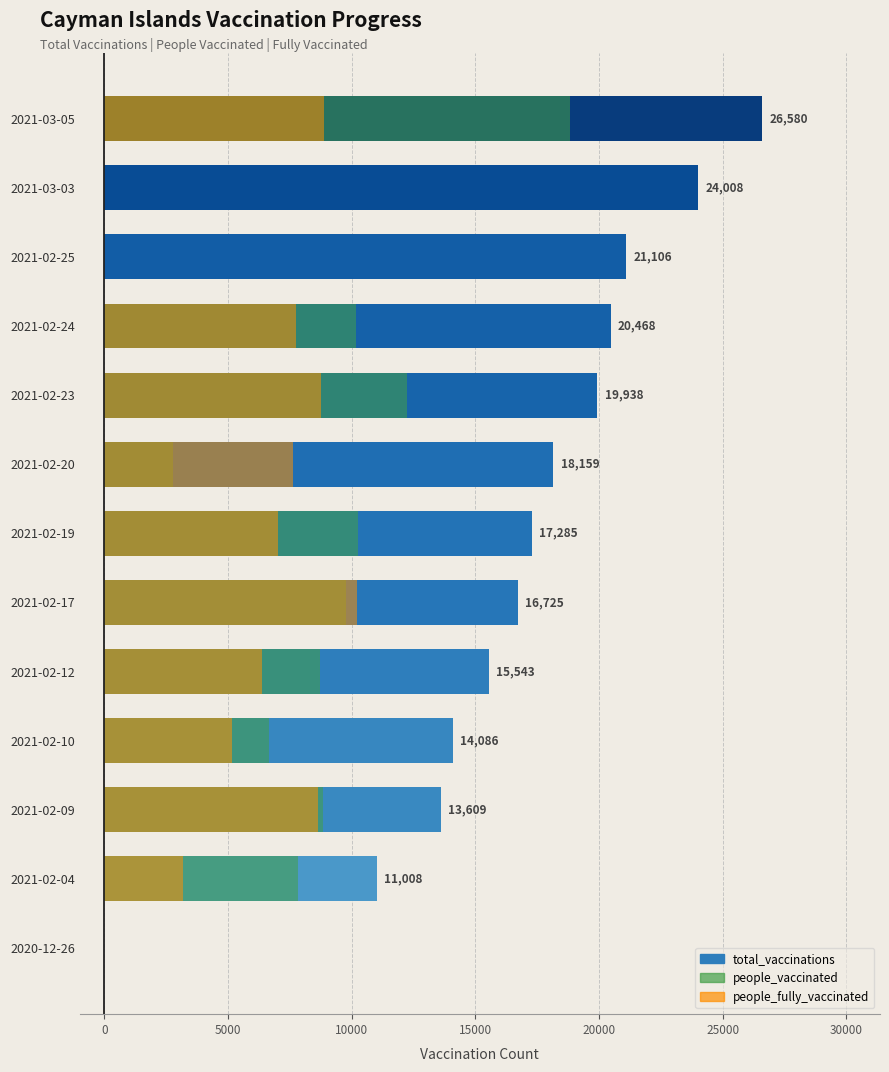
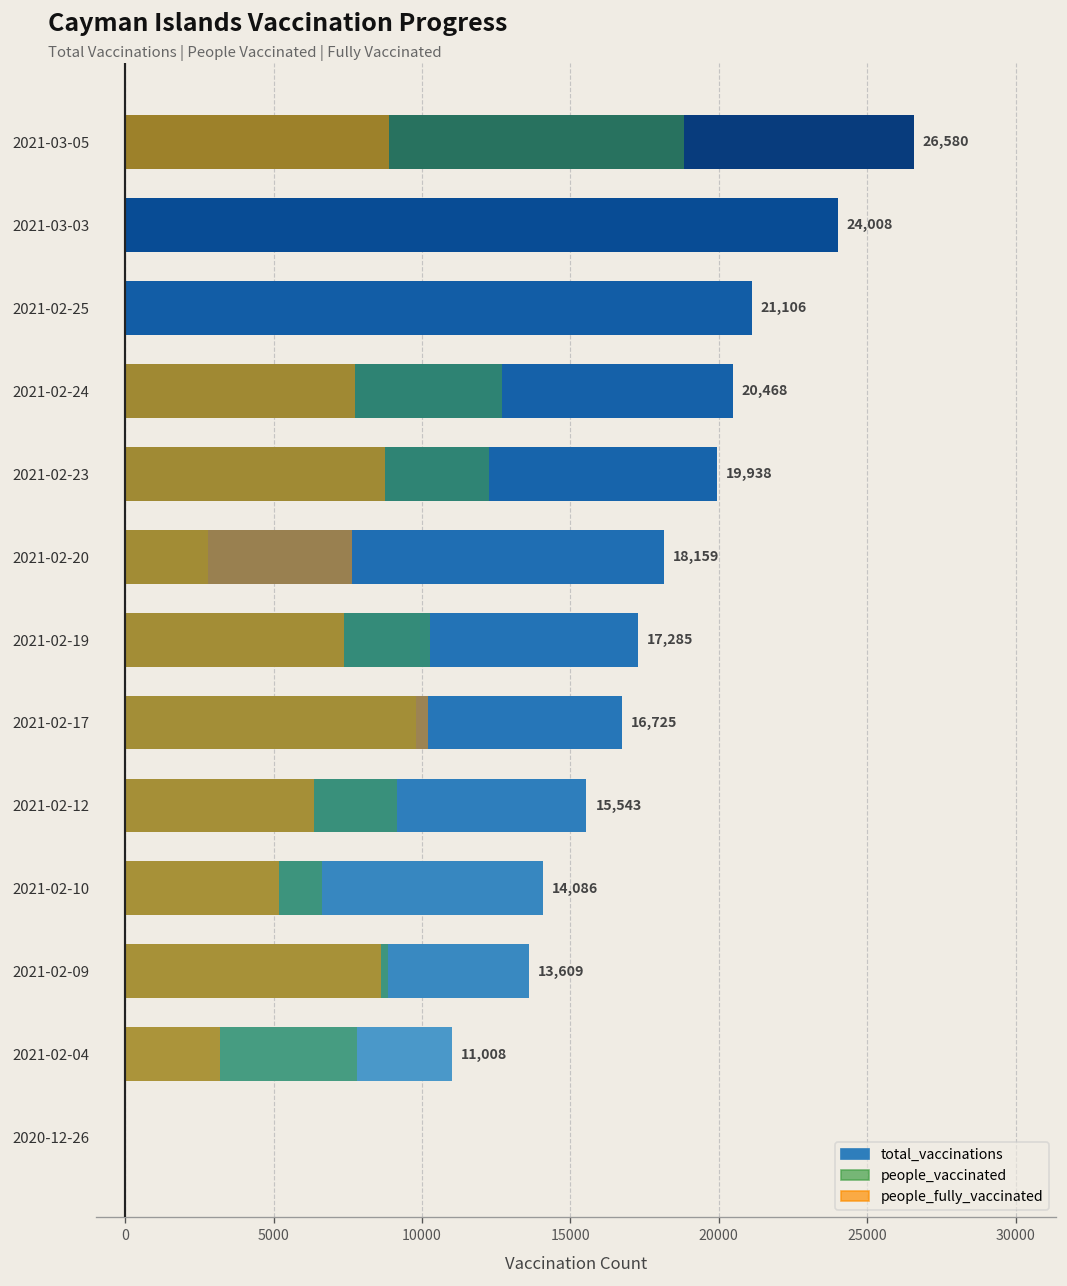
people_vaccinated, 2021-02-24: 10200 -> 12700
people_fully_vaccinated, 2021-02-19: 7000 -> 7400
people_vaccinated, 2021-02-12: 8700 -> 9200
